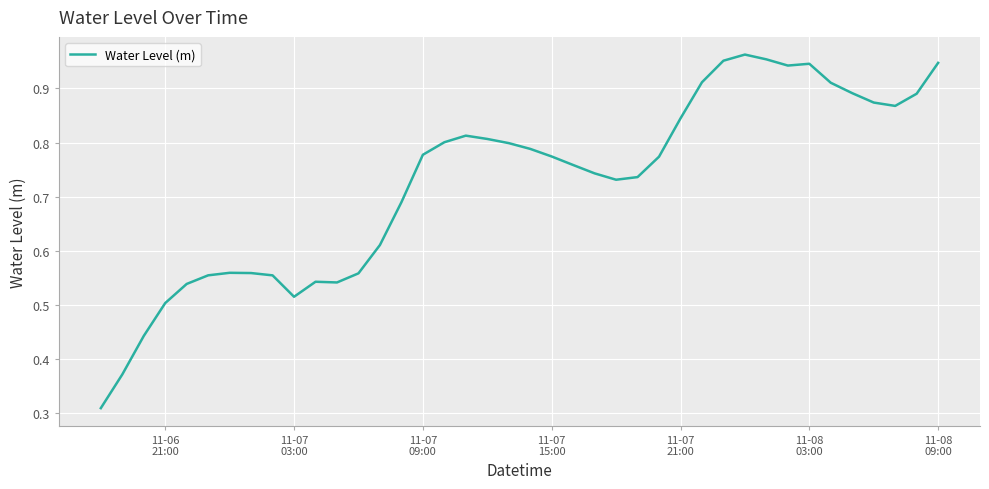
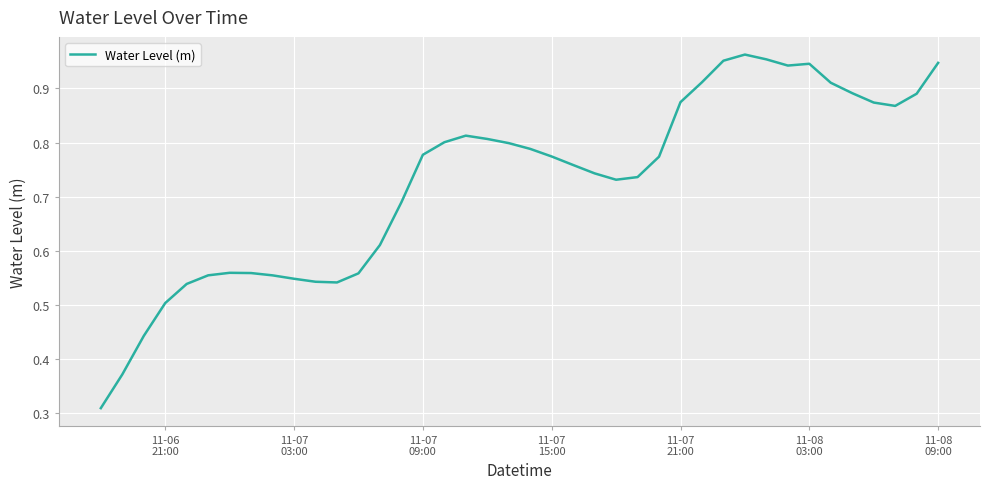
11-07 03:00: 0.51 -> 0.55
11-07 21:00: 0.84 -> 0.87
